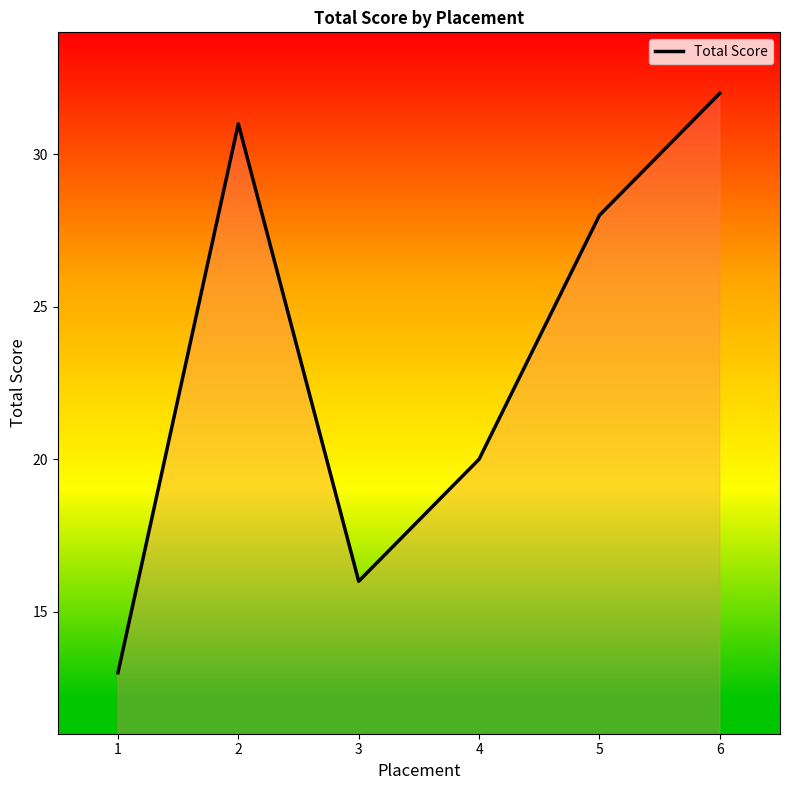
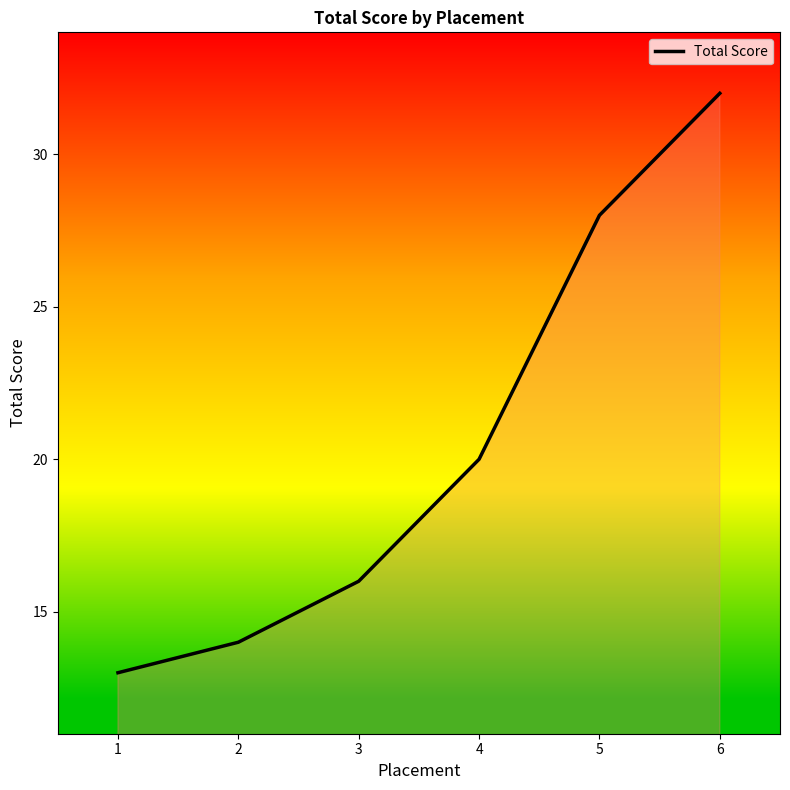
2: 31 -> 14
